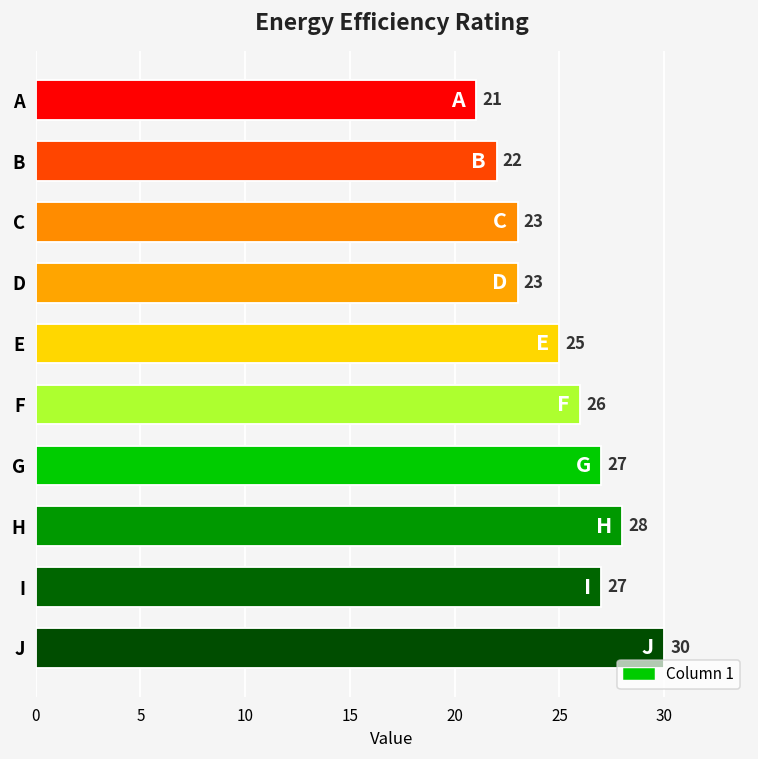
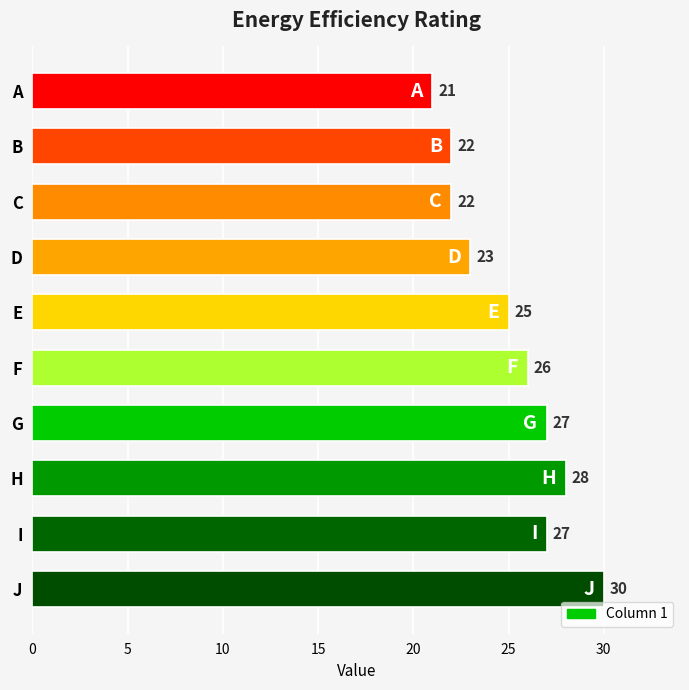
C: 23 -> 22
